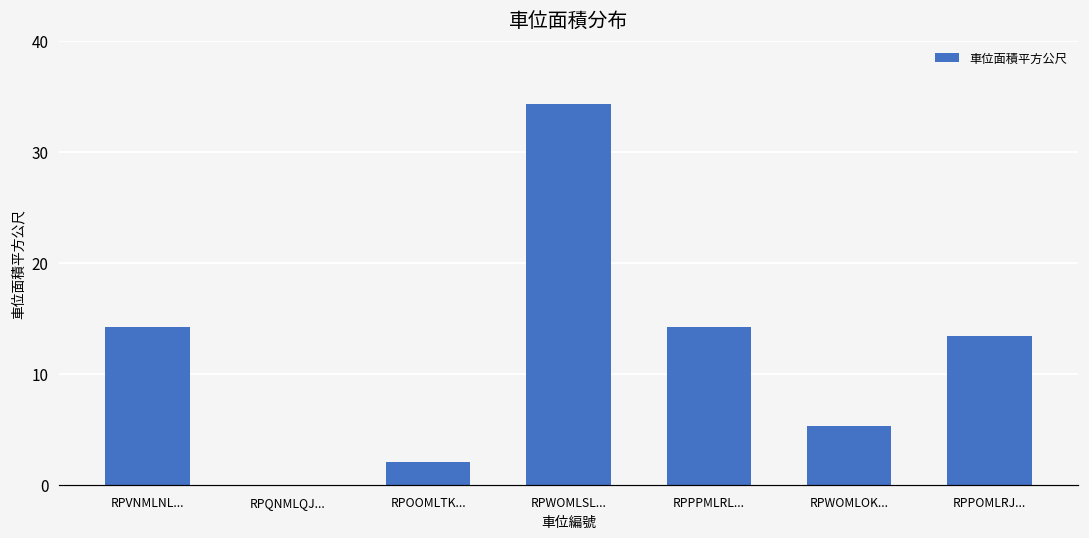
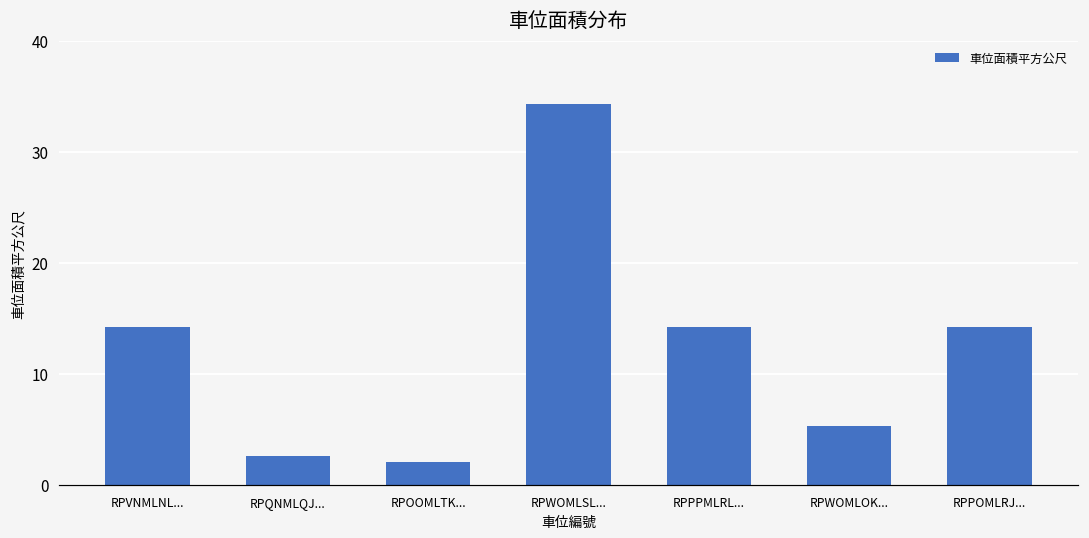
RPQNMLQJ...: 0.0 -> 2.6
RPPOMLRJ...: 13.4 -> 14.2
